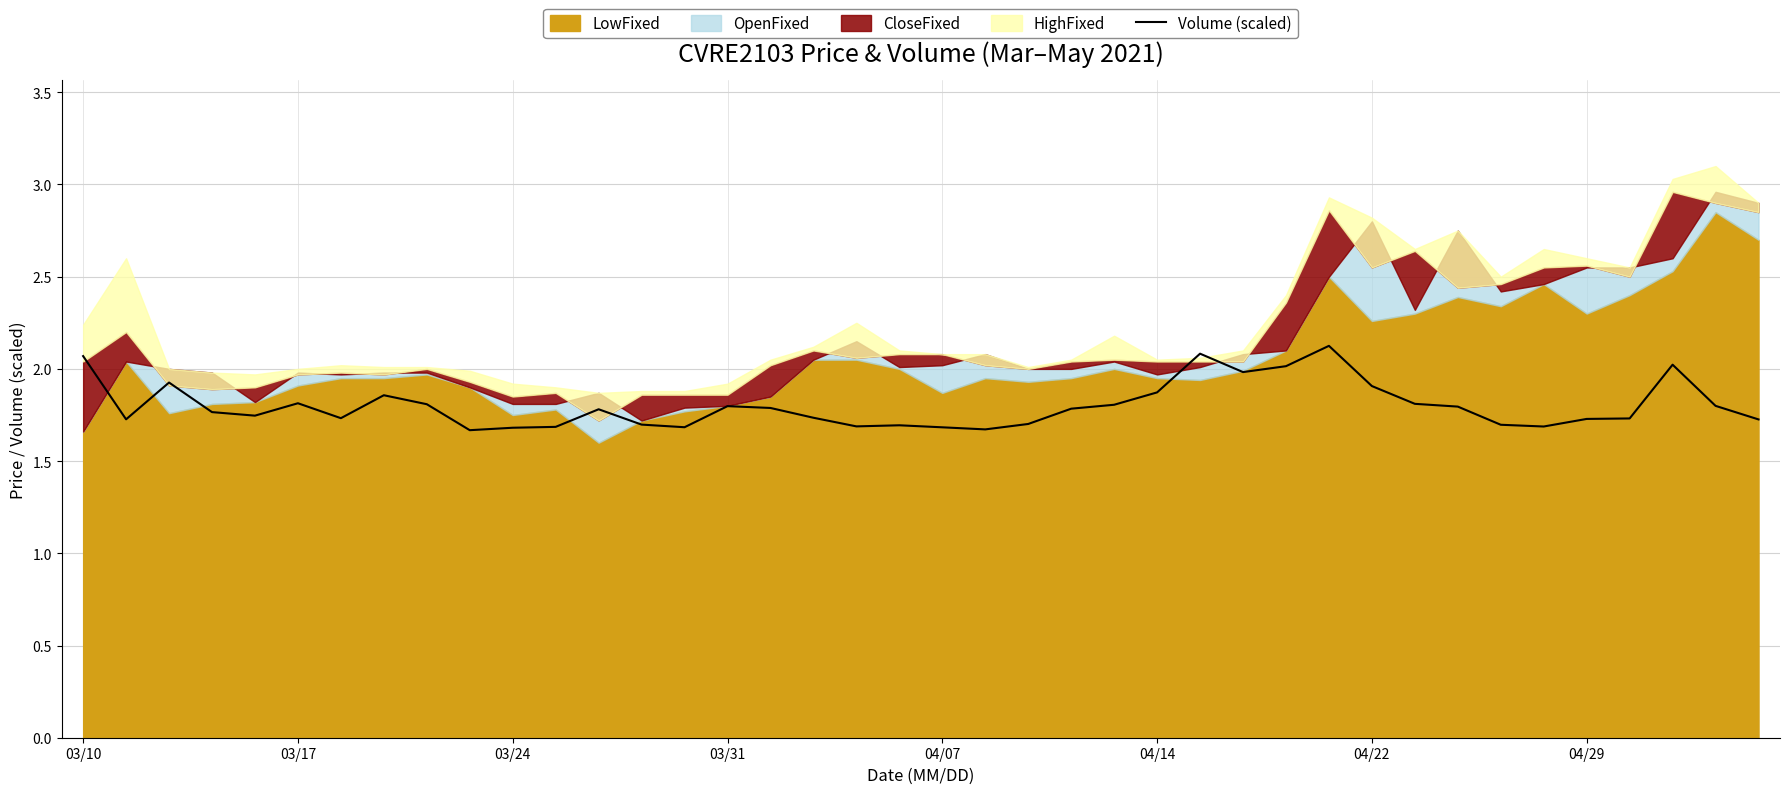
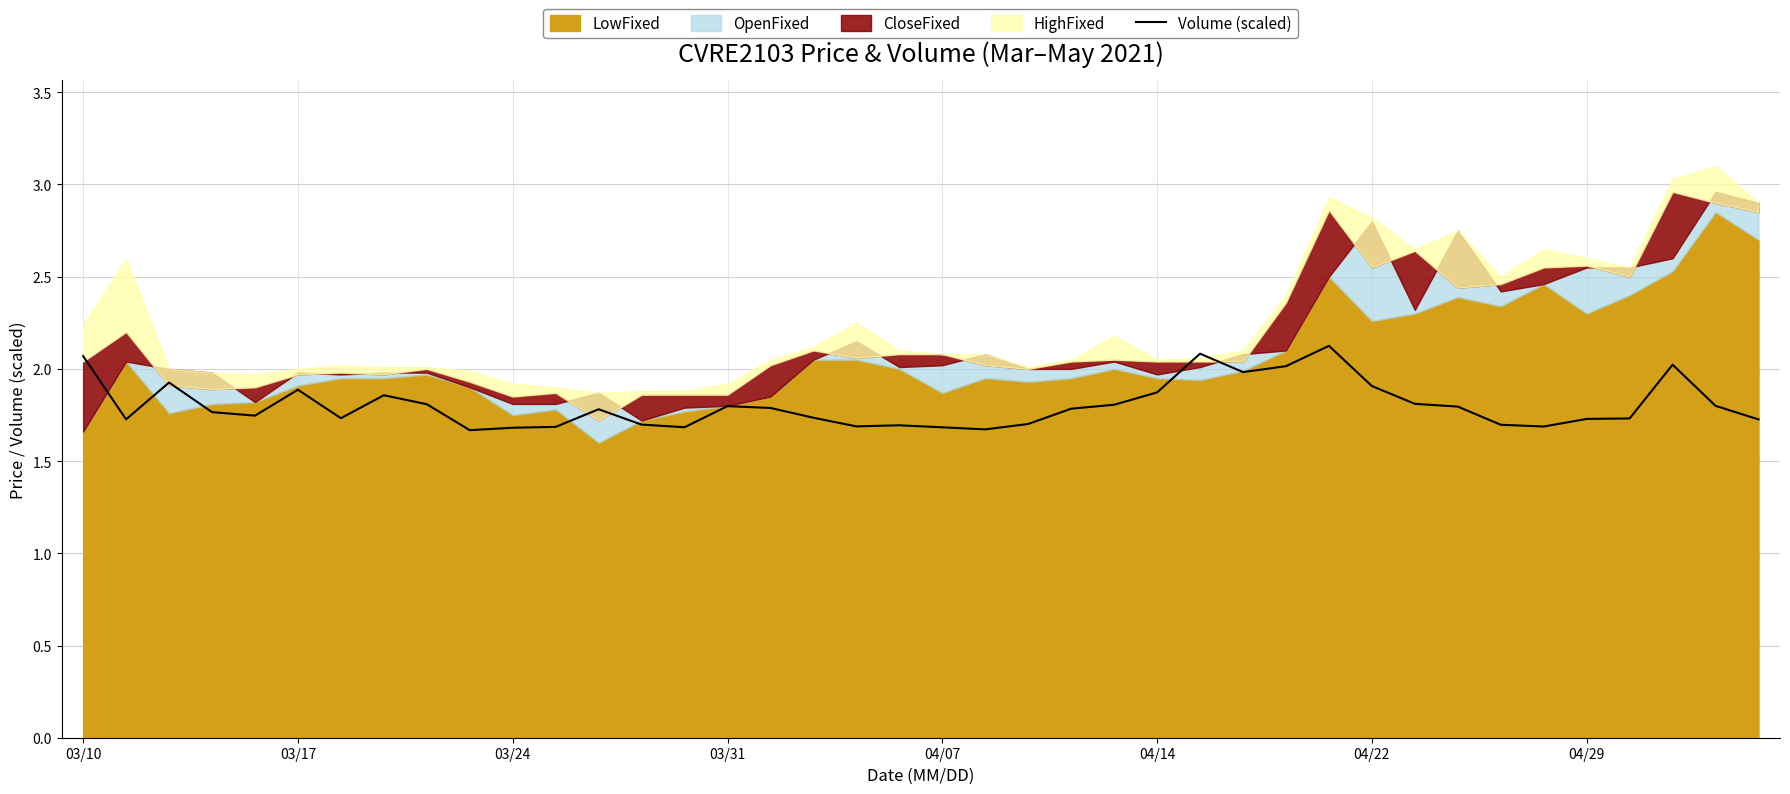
Volume (scaled), 03/17: 1.81 -> 1.89
